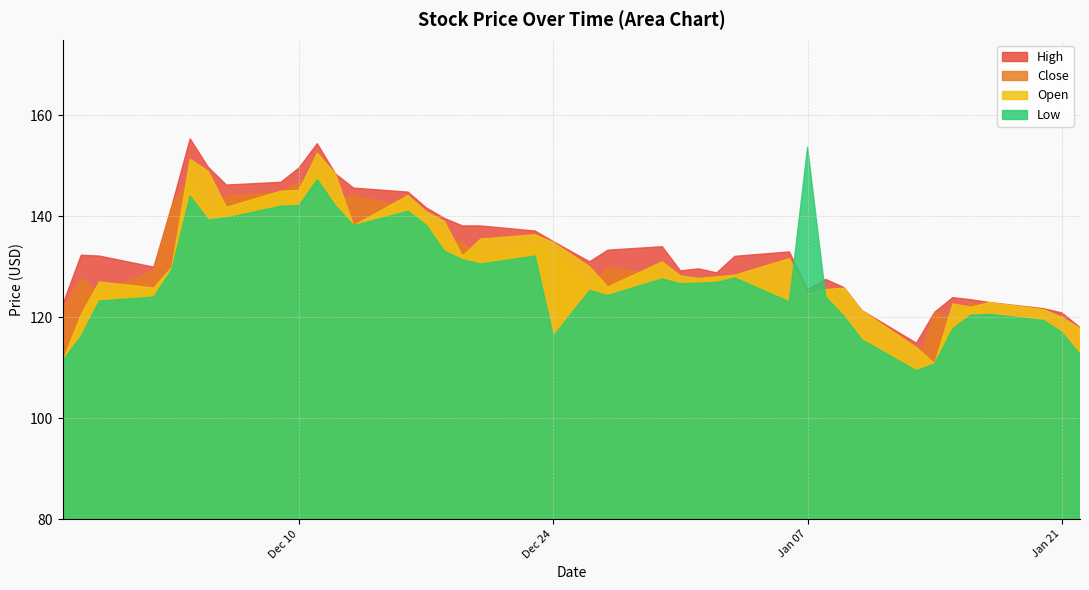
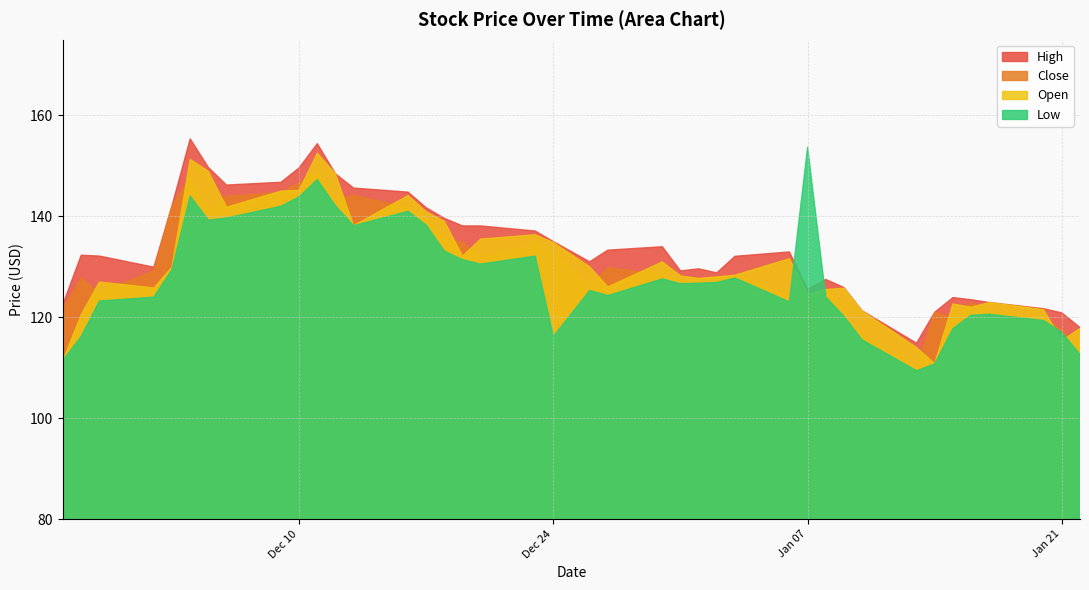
Low, Dec 10: 142 -> 144
Open, Jan 21: 120 -> 115
